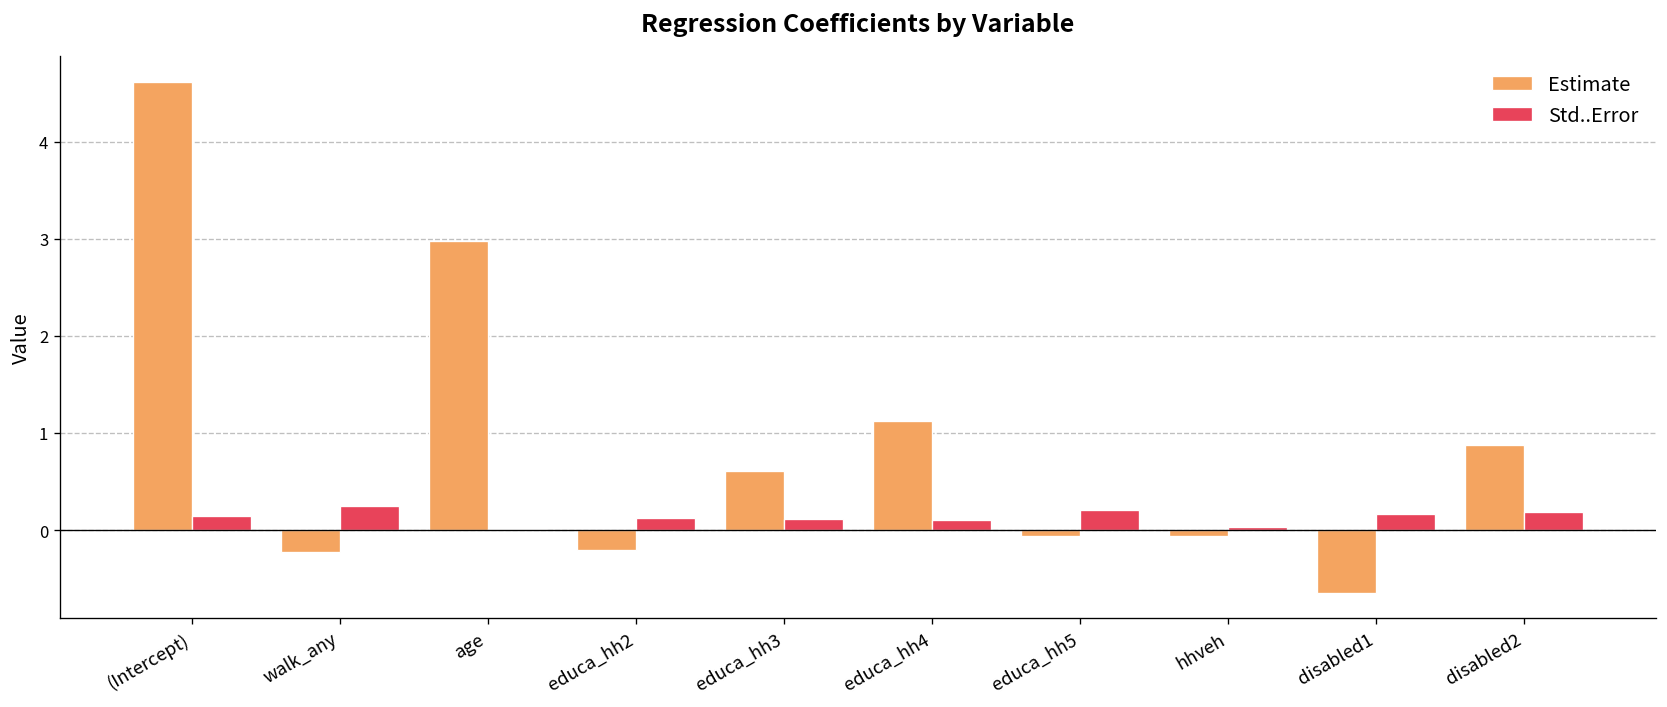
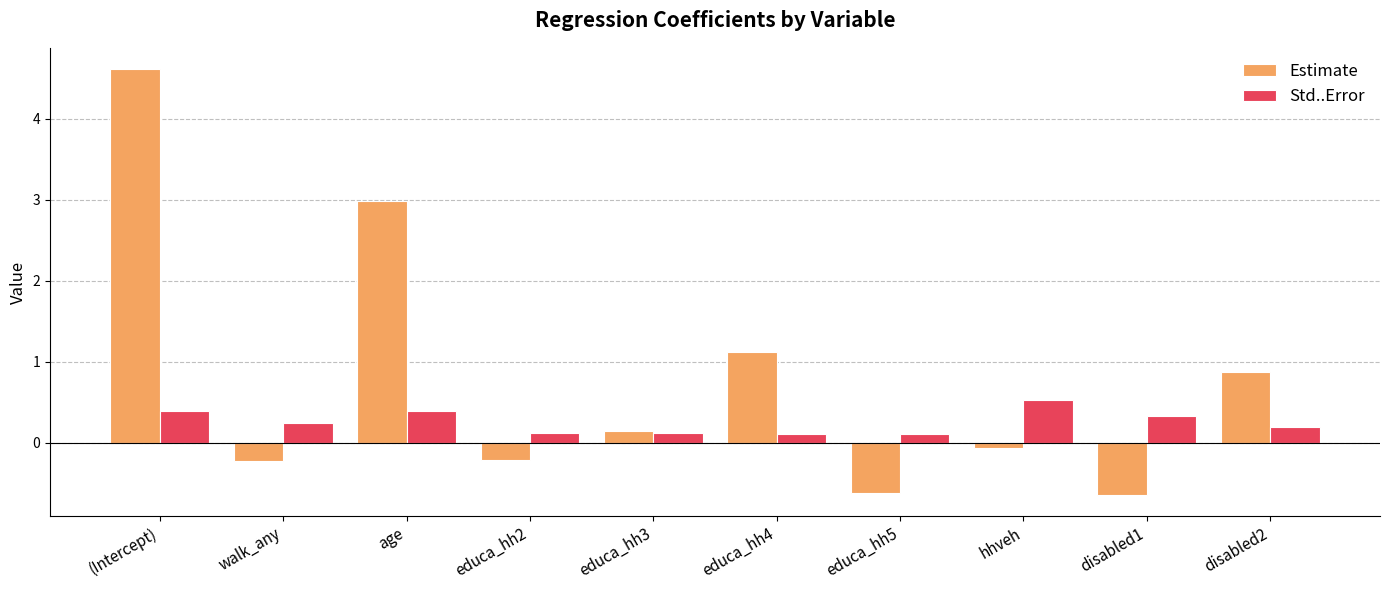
Std..Error, (Intercept): 0.1 -> 0.4
Std..Error, age: 0.0 -> 0.4
Estimate, educa_hh3: 0.6 -> 0.1
Estimate, educa_hh5: -0.1 -> -0.6
Std..Error, educa_hh5: 0.2 -> 0.1
Std..Error, hhveh: 0.0 -> 0.5
Std..Error, disabled1: 0.2 -> 0.3
